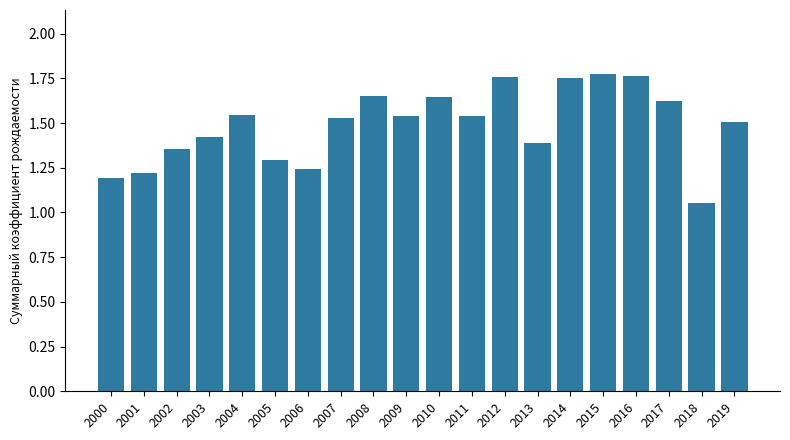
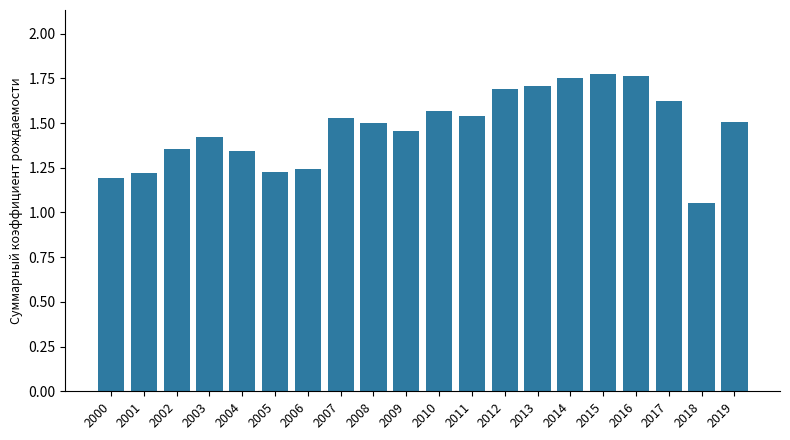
2004: 1.55 -> 1.34
2005: 1.29 -> 1.23
2008: 1.65 -> 1.50
2009: 1.54 -> 1.46
2010: 1.64 -> 1.57
2012: 1.76 -> 1.69
2013: 1.39 -> 1.71
